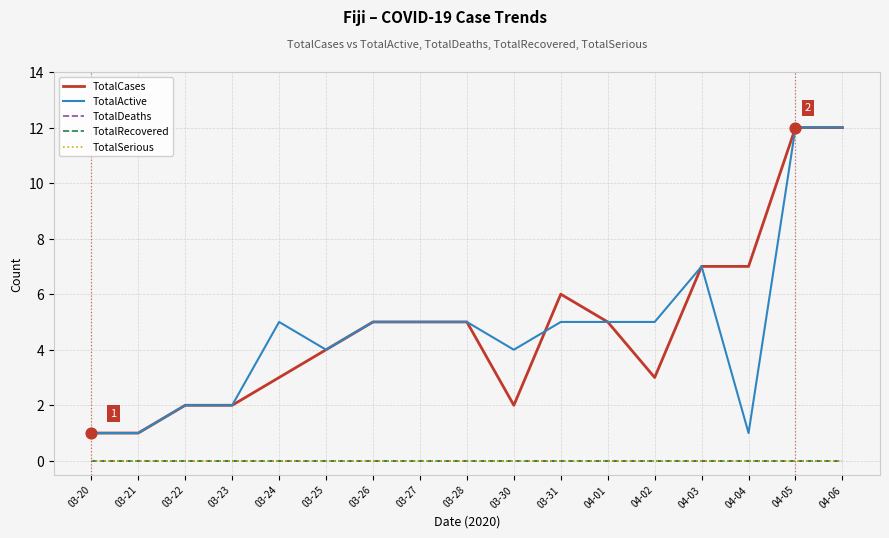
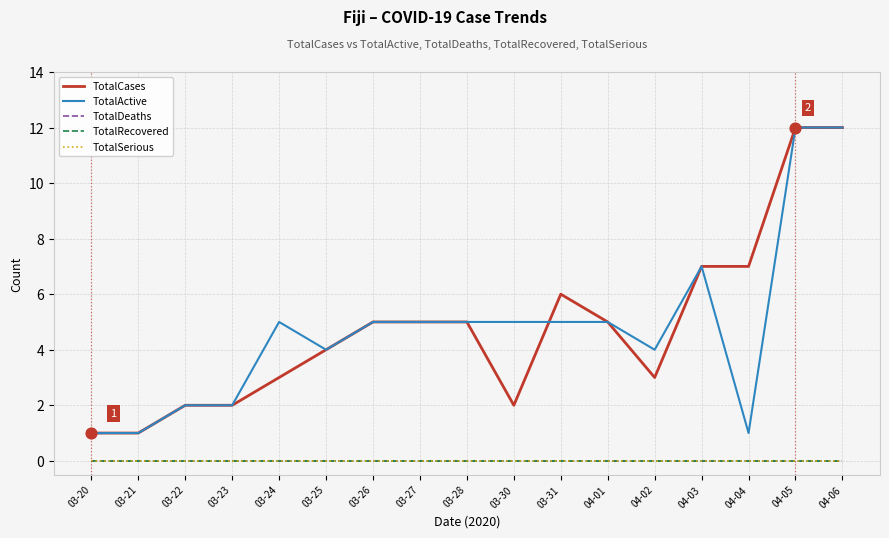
TotalActive, 03-30: 4 -> 5
TotalActive, 04-02: 5 -> 4
